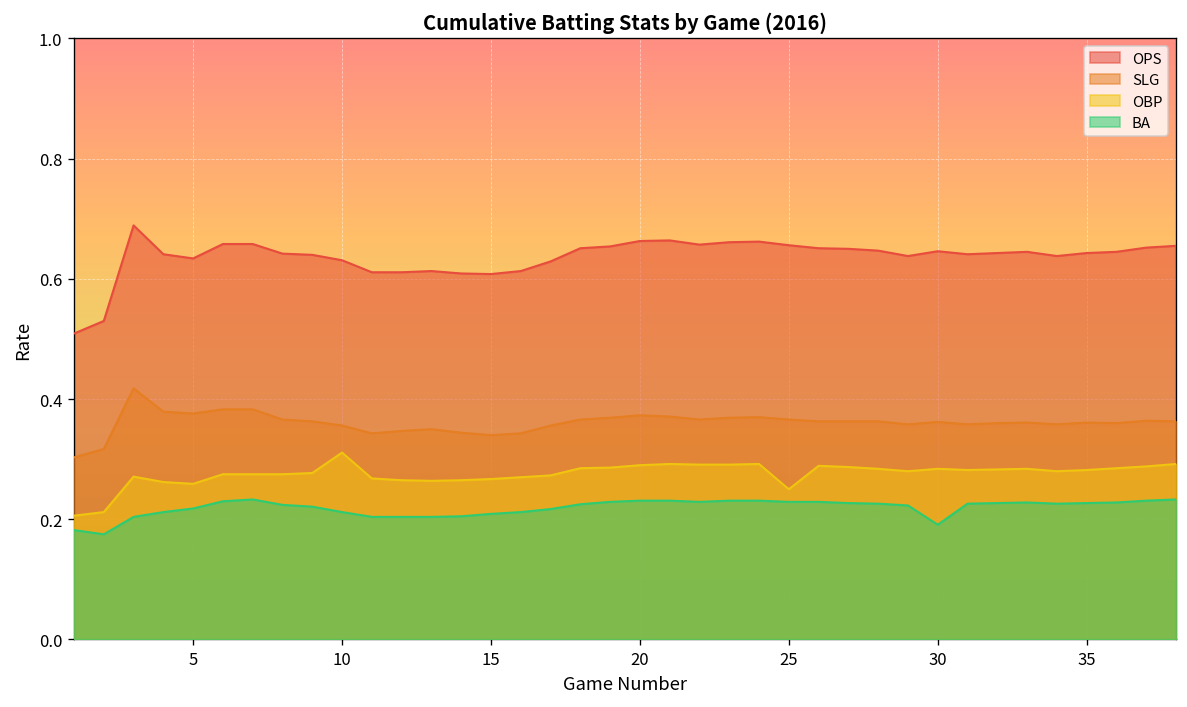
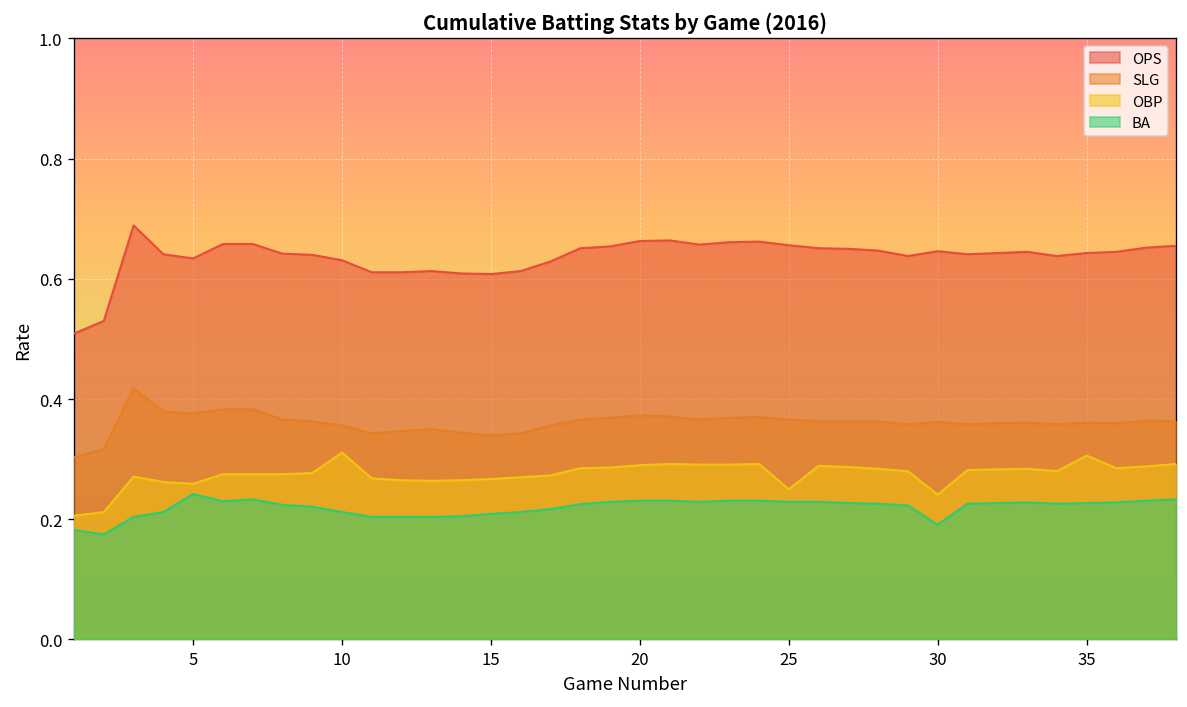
BA, 5: 0.22 -> 0.24
OBP, 30: 0.28 -> 0.24
OBP, 35: 0.28 -> 0.31
